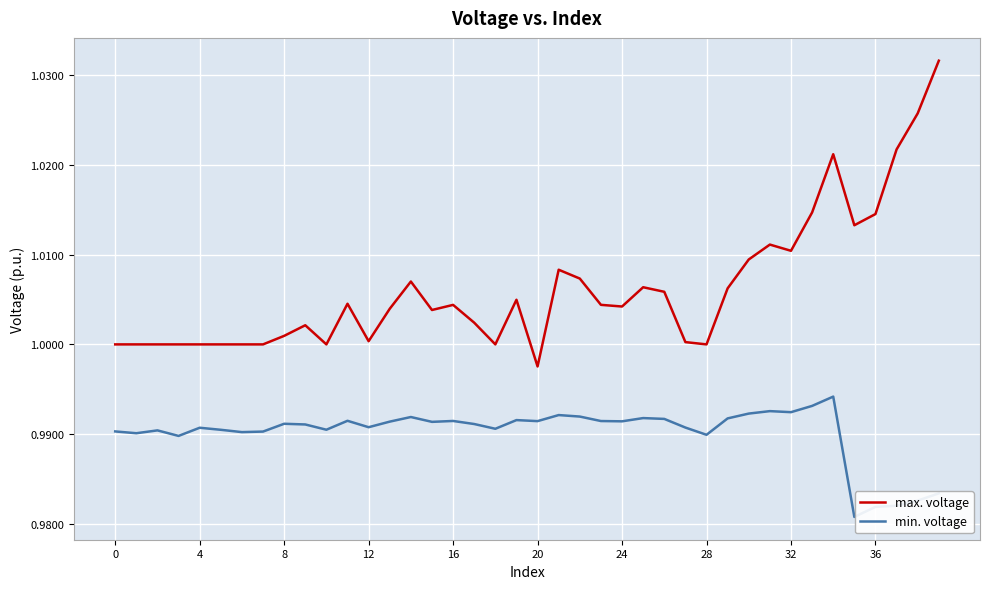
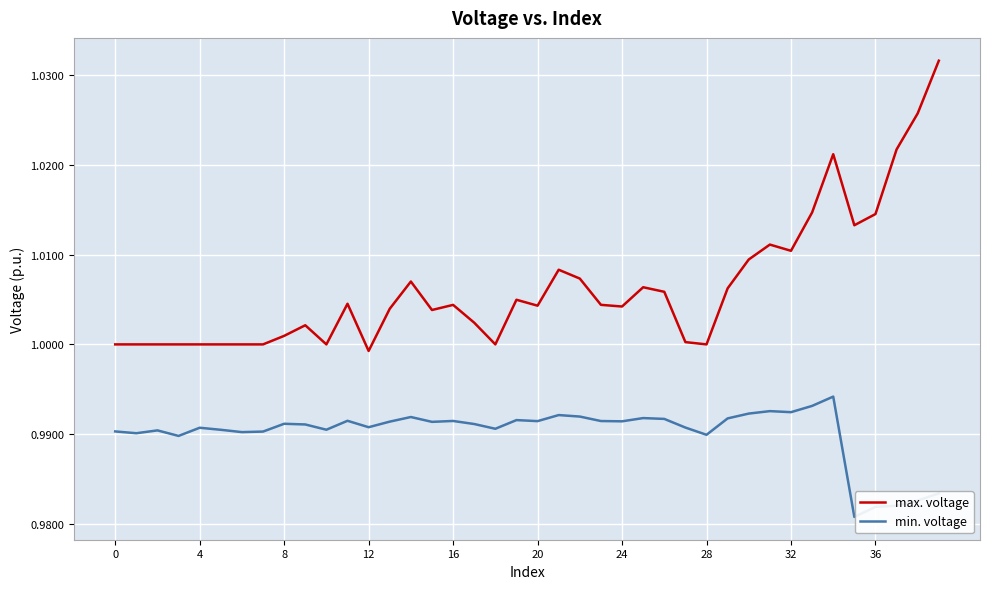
max. voltage, 12: 1.000 -> 0.999
max. voltage, 20: 0.998 -> 1.004
